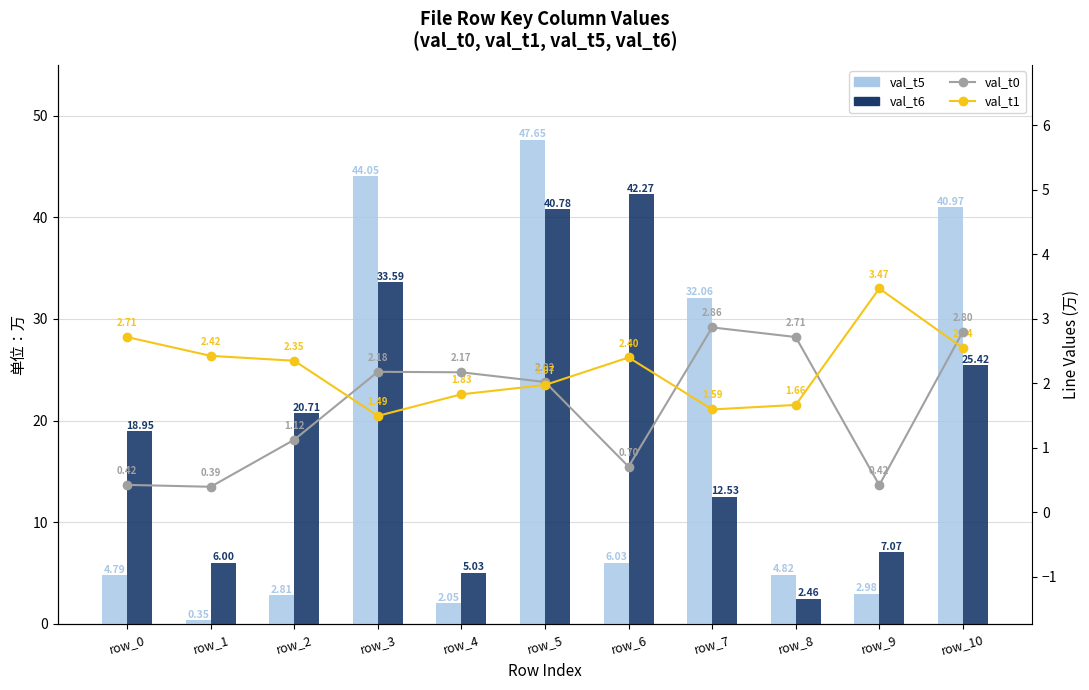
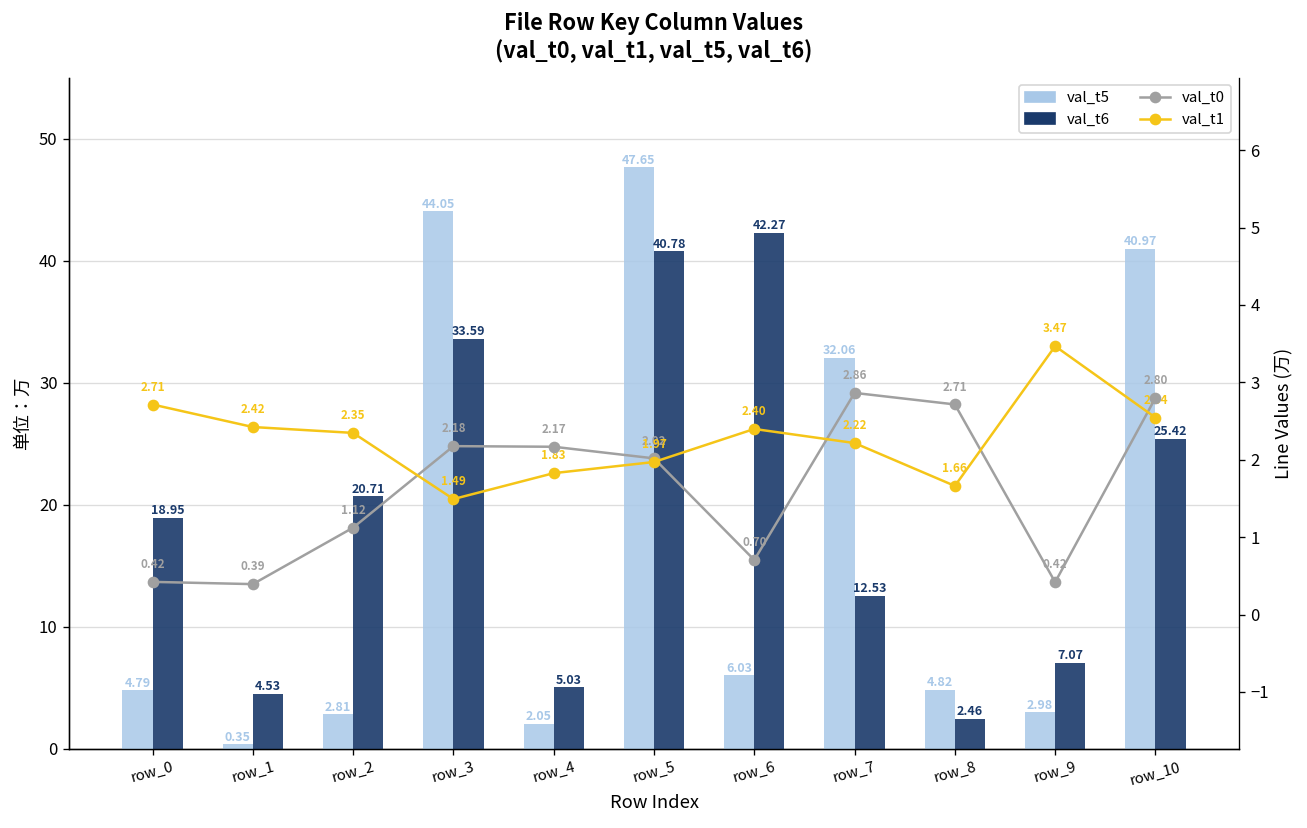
val_t6, row_1: 6.00 -> 4.53
val_t1, row_7: 1.59 -> 2.22
